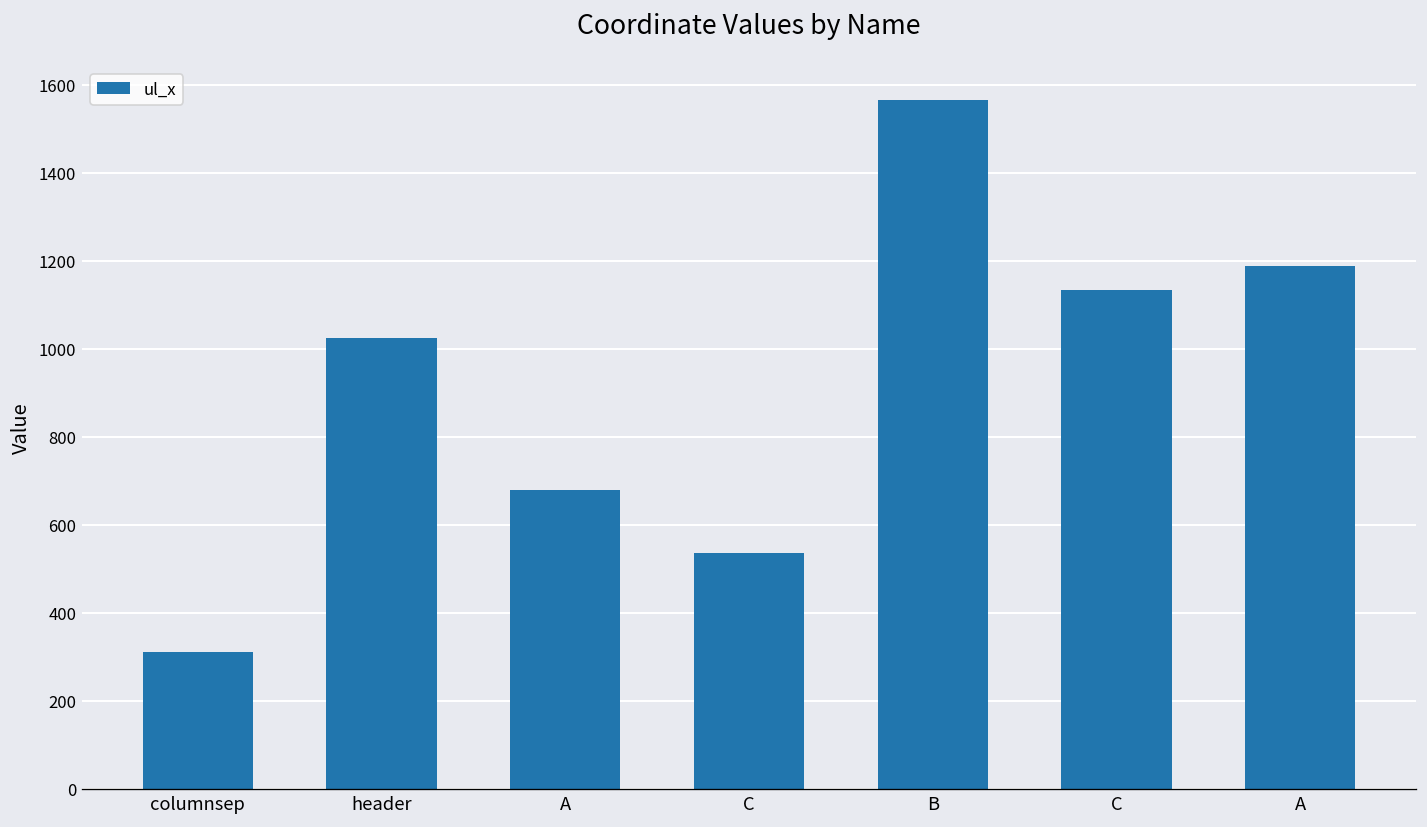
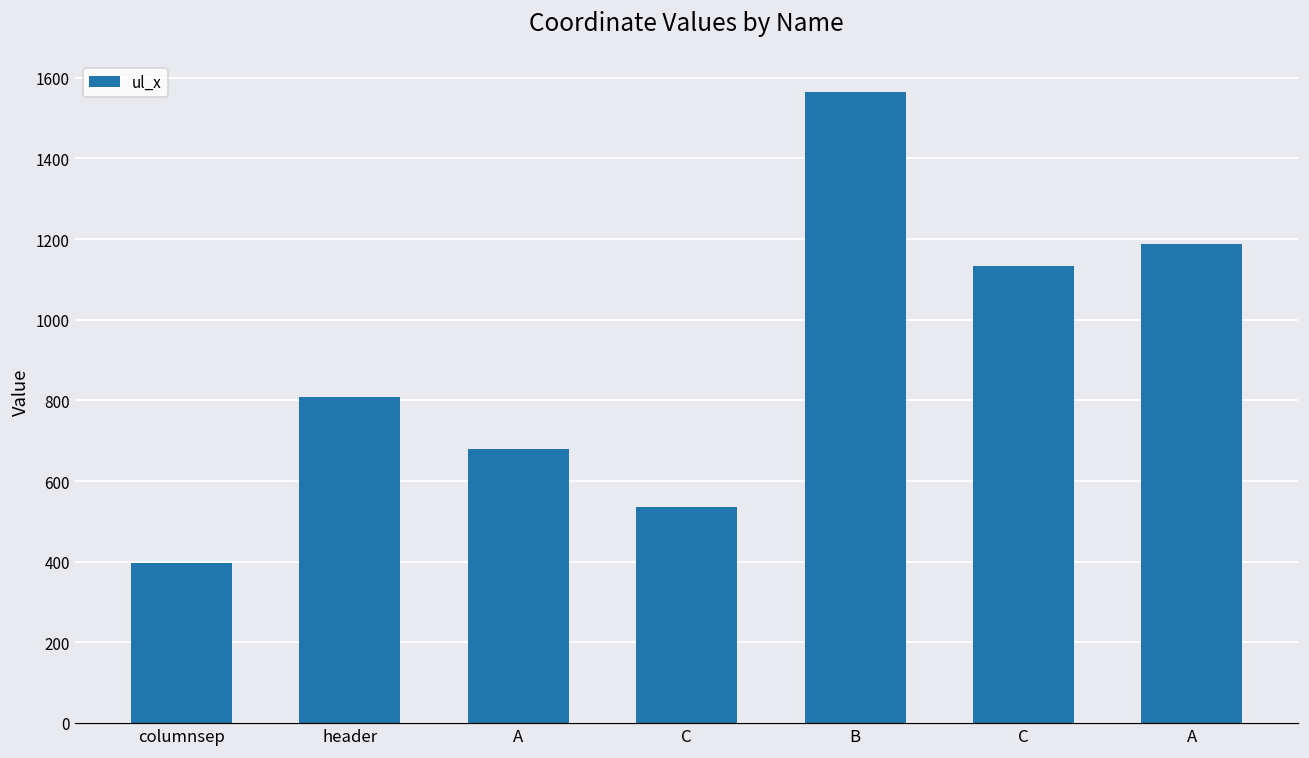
columnsep: 310 -> 400
header: 1020 -> 810
